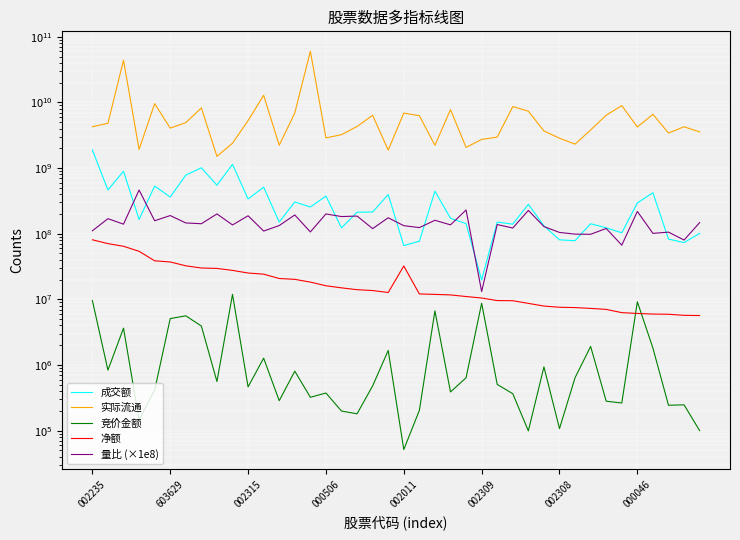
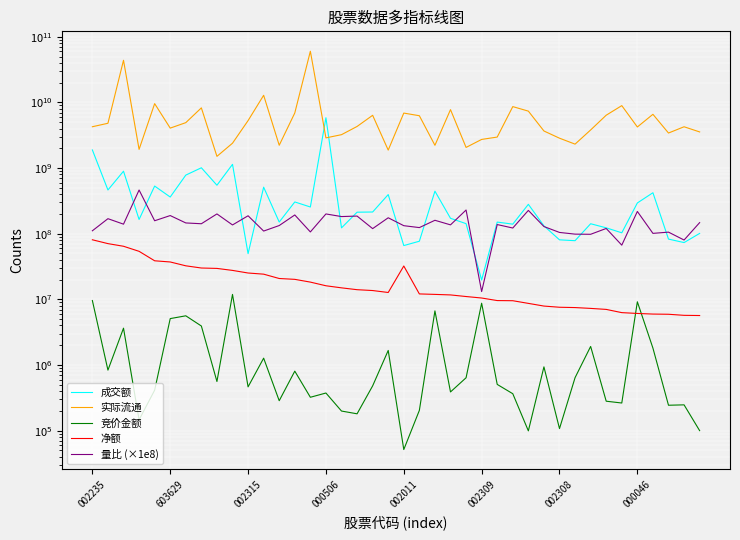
成交额, 002315: 300000000 -> 50000000
成交额, 000506: 400000000 -> 6000000000
